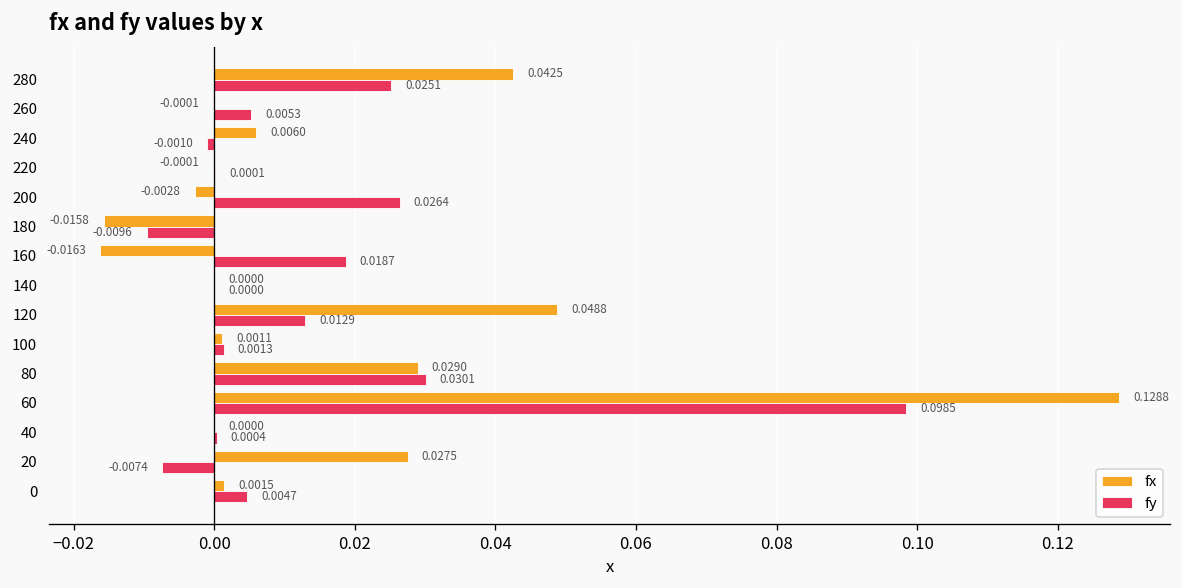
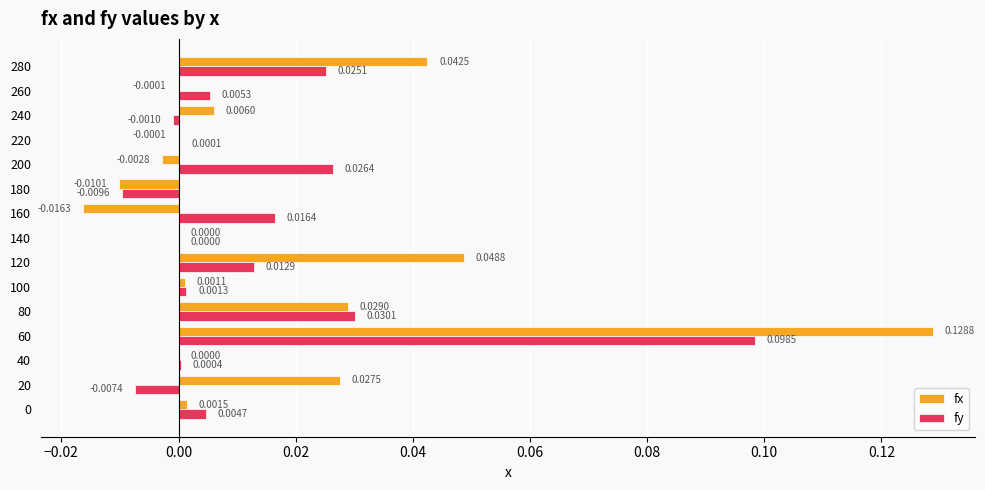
fx, 180: -0.0158 -> -0.0101
fy, 160: 0.0187 -> 0.0164
